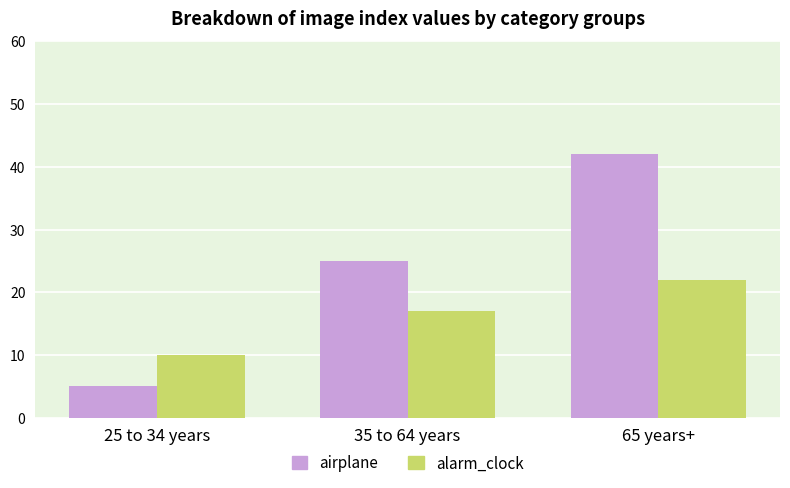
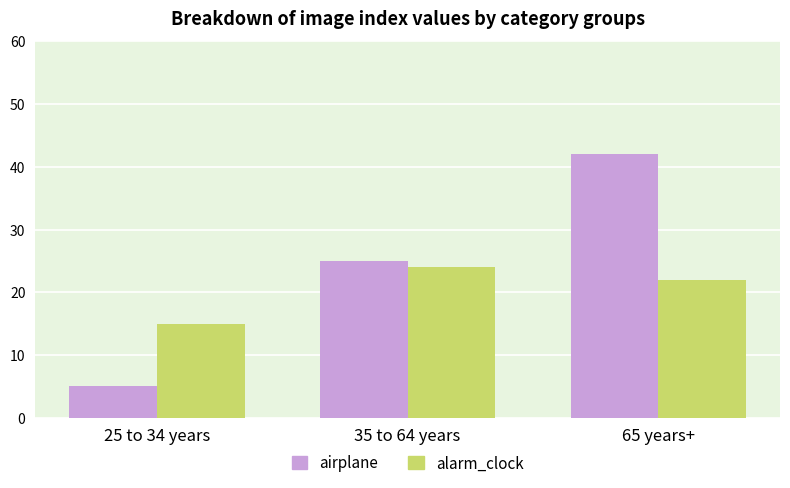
alarm_clock, 25 to 34 years: 10 -> 15
alarm_clock, 35 to 64 years: 17 -> 24
